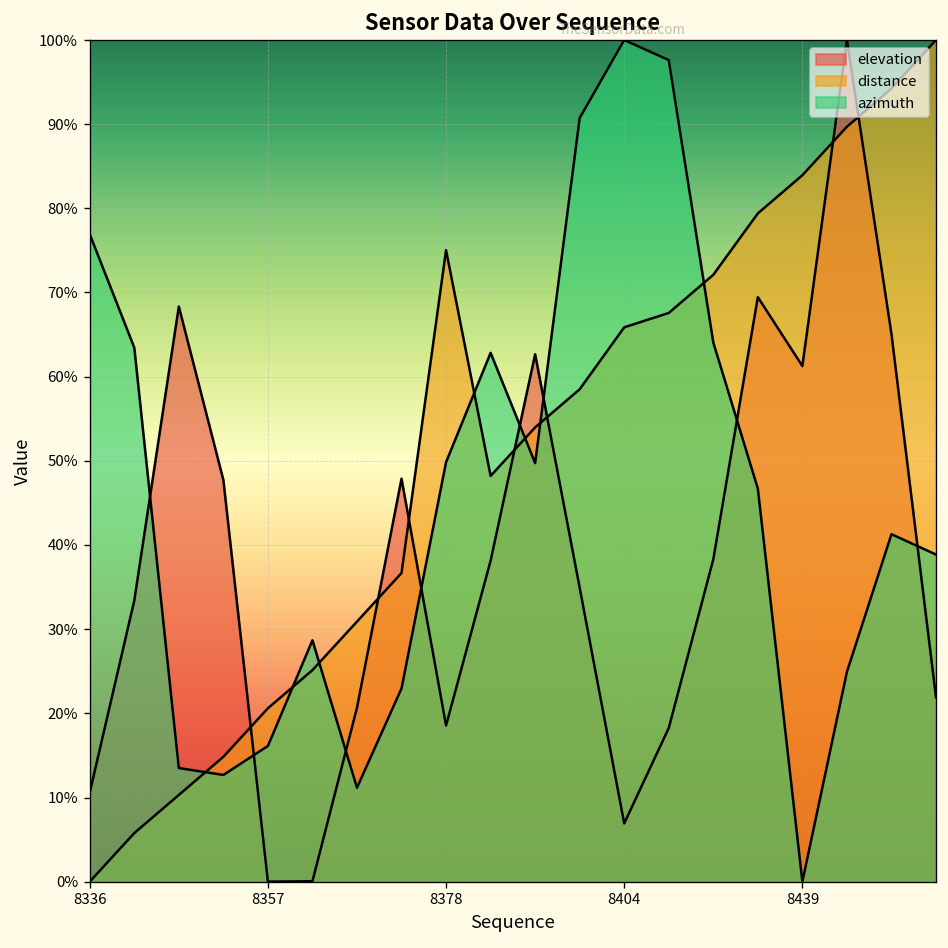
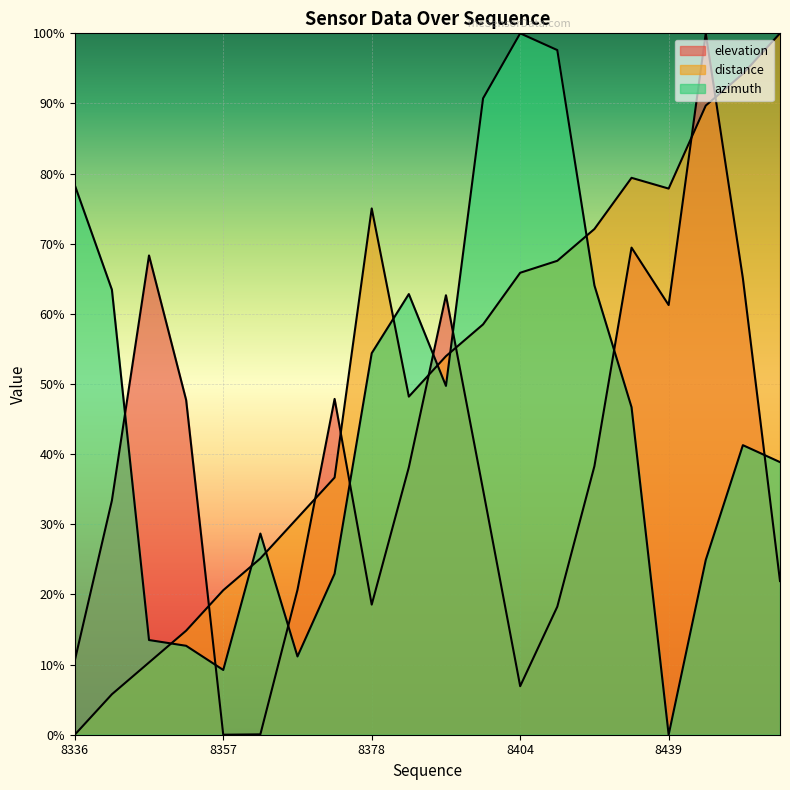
azimuth, 8336: 77% -> 78%
azimuth, 8357: 16% -> 9%
azimuth, 8378: 50% -> 54%
distance, 8439: 84% -> 78%
